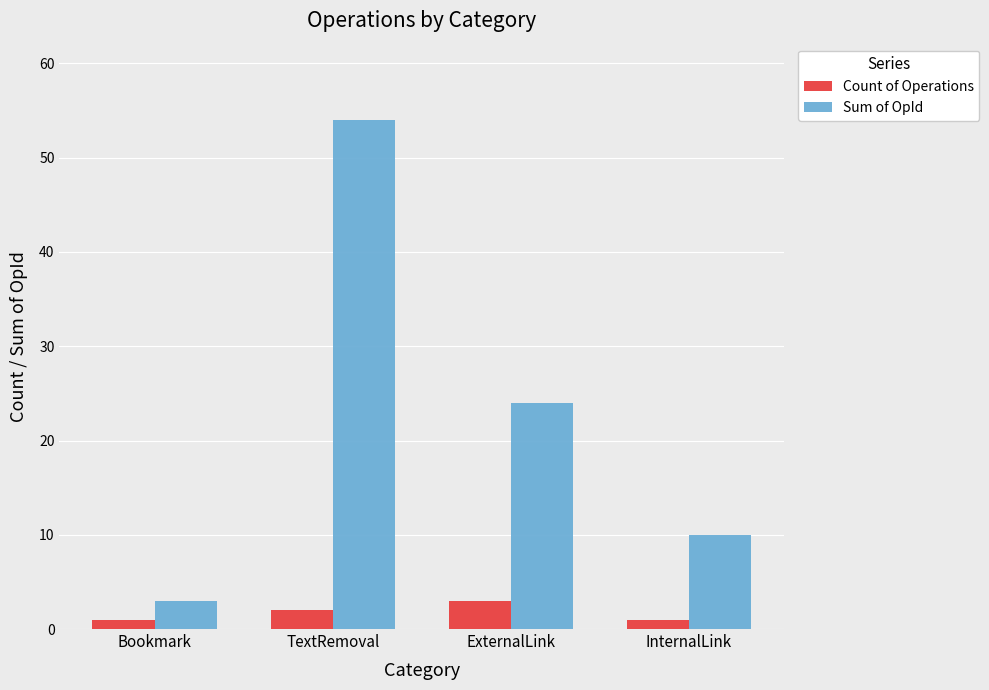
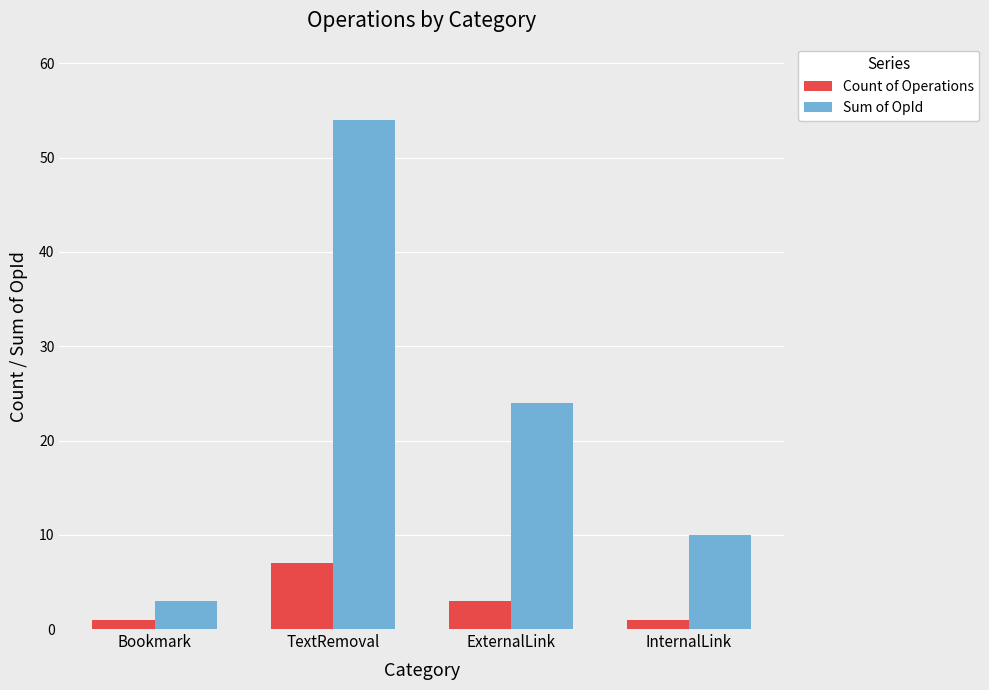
Count of Operations, TextRemoval: 2 -> 7
